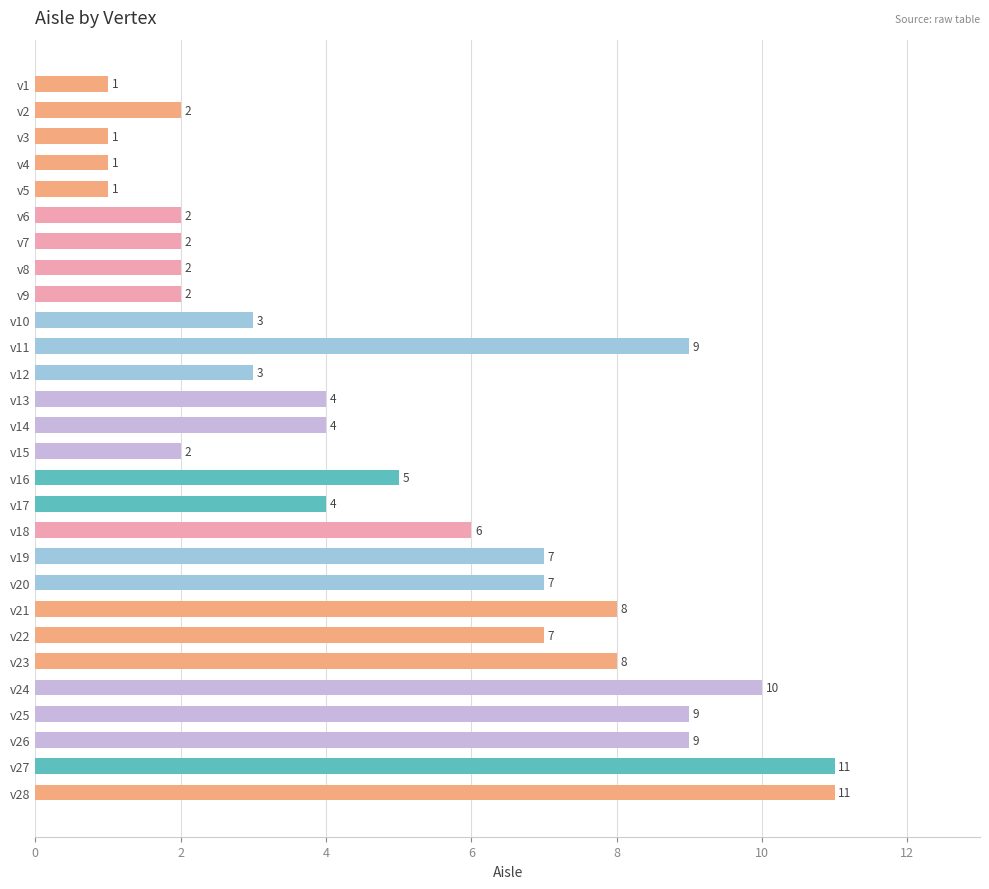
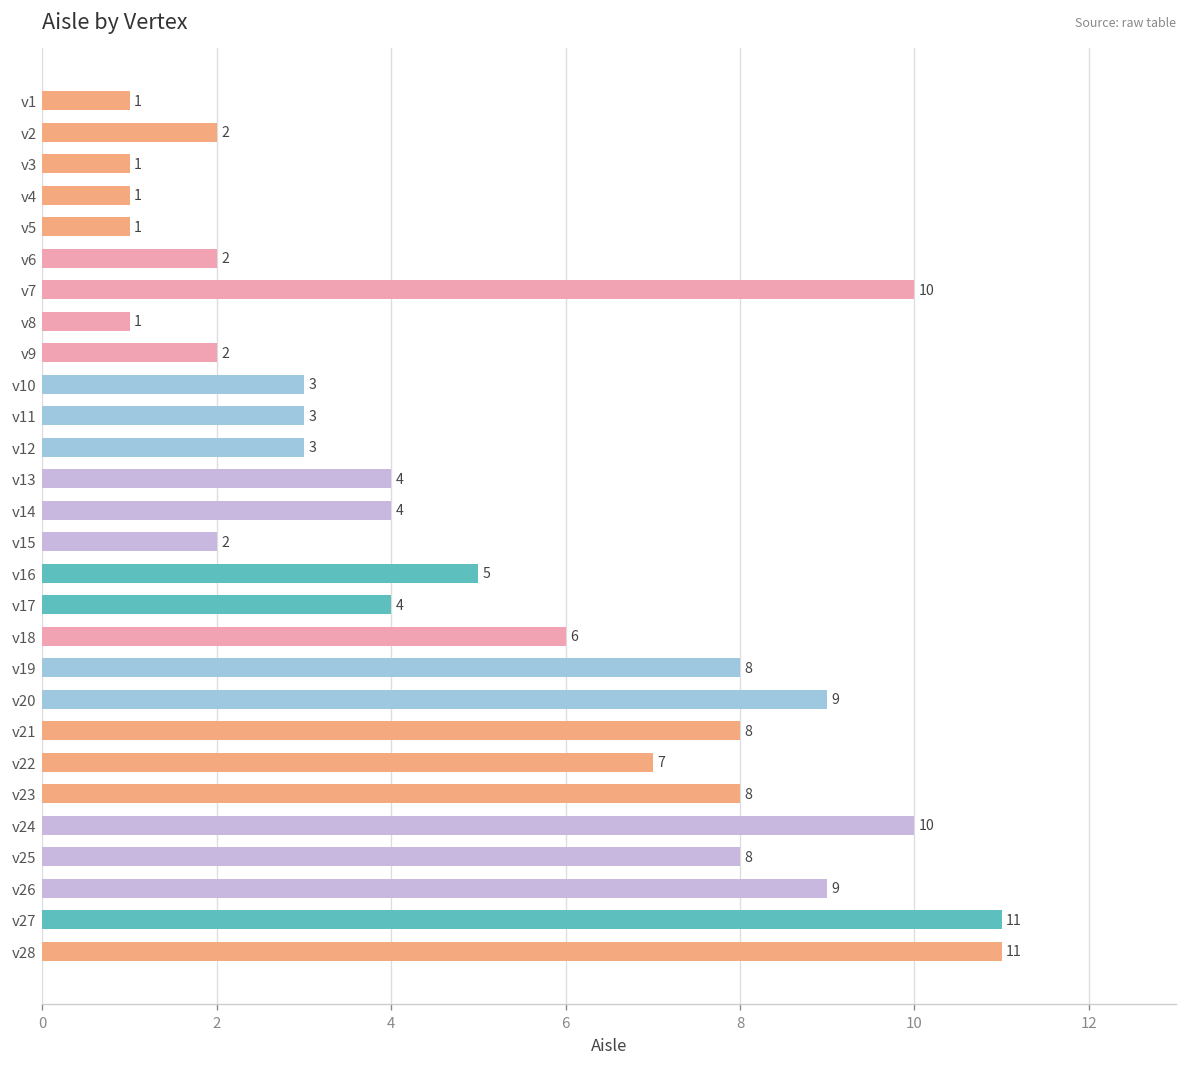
v7: 2 -> 10
v8: 2 -> 1
v11: 9 -> 3
v19: 7 -> 8
v20: 7 -> 9
v25: 9 -> 8
